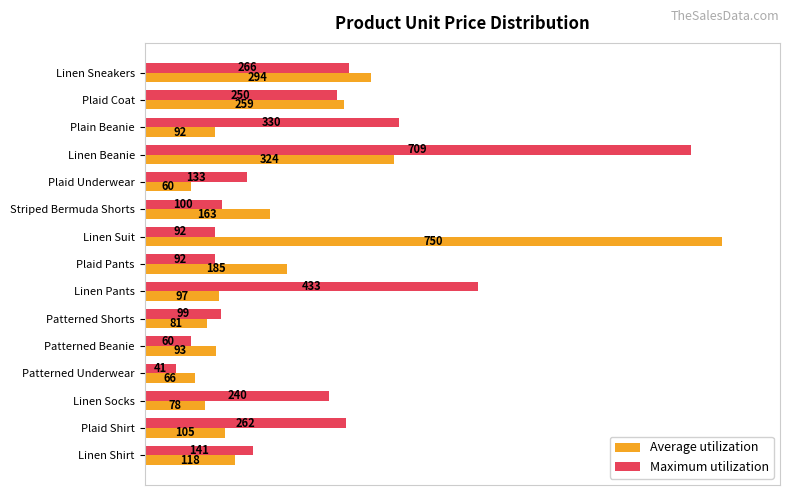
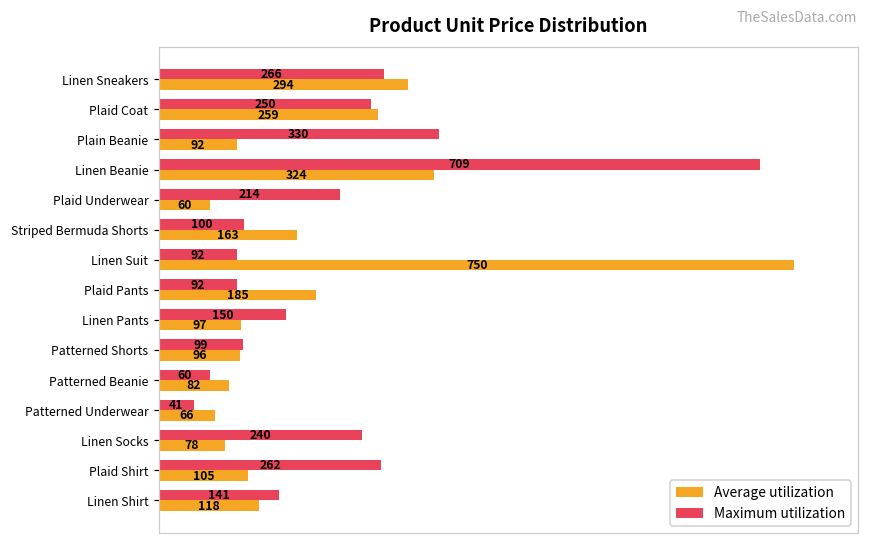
Maximum utilization, Plaid Underwear: 133 -> 214
Maximum utilization, Linen Pants: 433 -> 150
Average utilization, Patterned Shorts: 81 -> 96
Average utilization, Patterned Beanie: 93 -> 82
